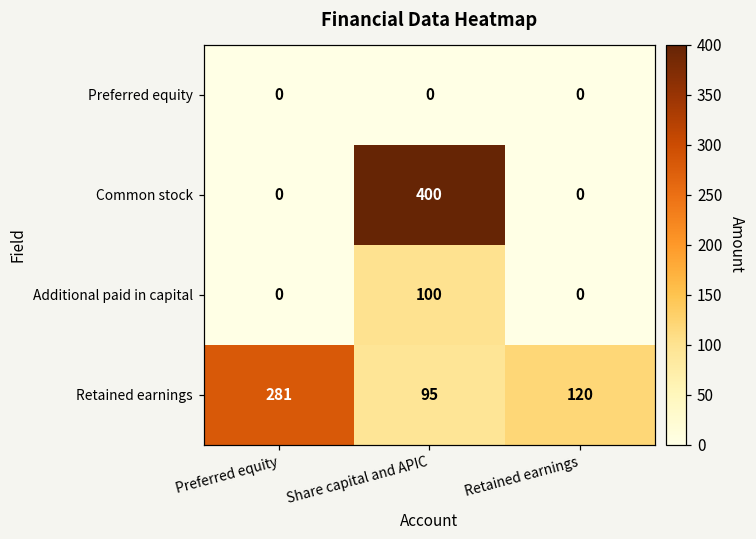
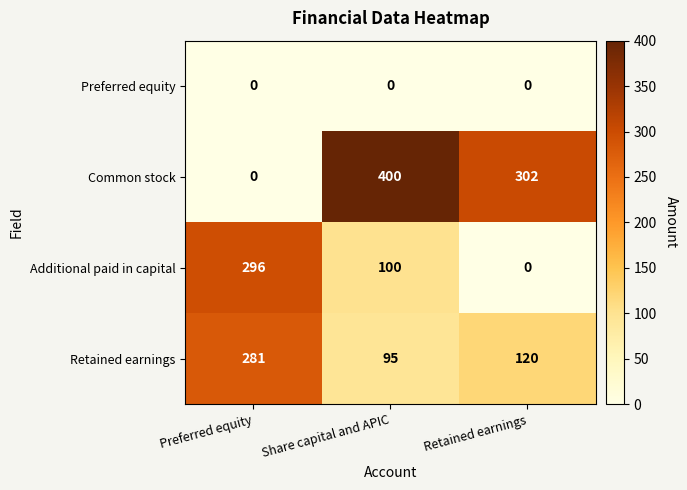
Common stock, Retained earnings: 0 -> 302
Additional paid in capital, Preferred equity: 0 -> 296
